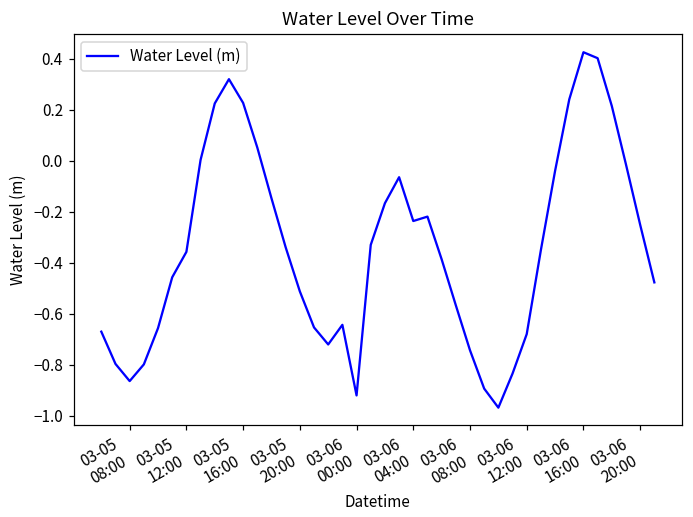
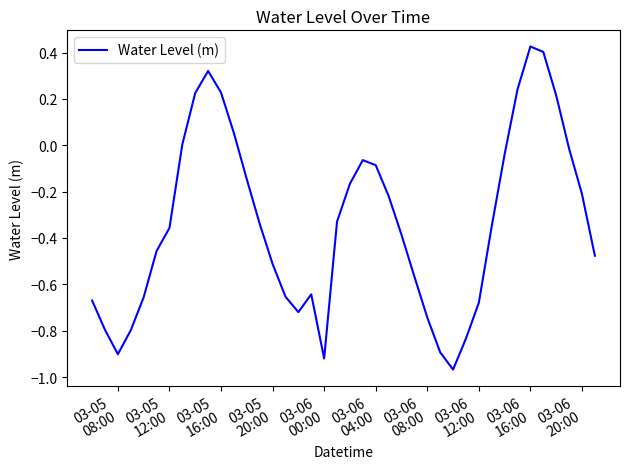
03-05 08:00: -0.86 -> -0.90
03-06 04:00: -0.24 -> -0.09
03-06 20:00: -0.25 -> -0.21
